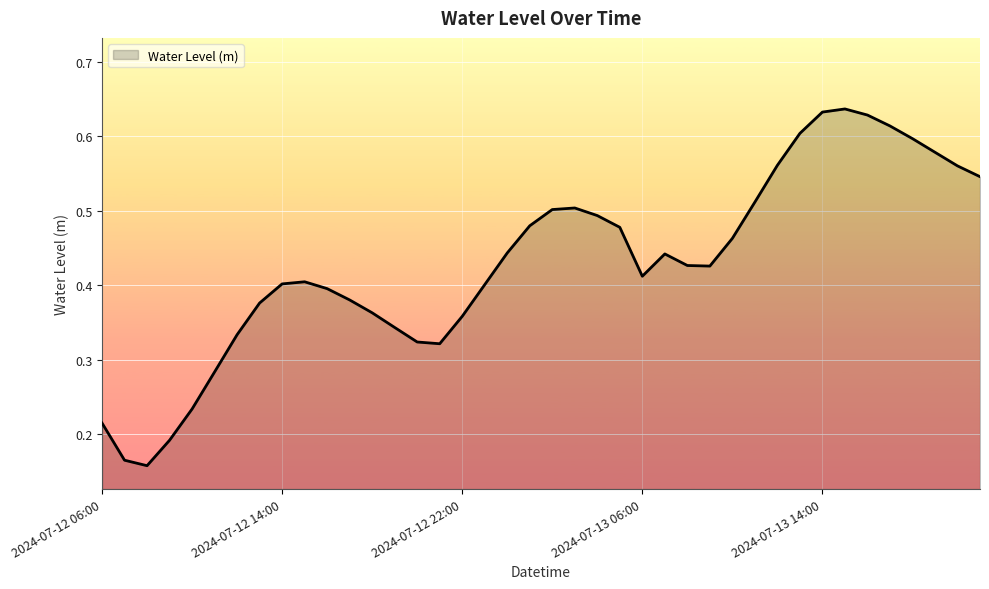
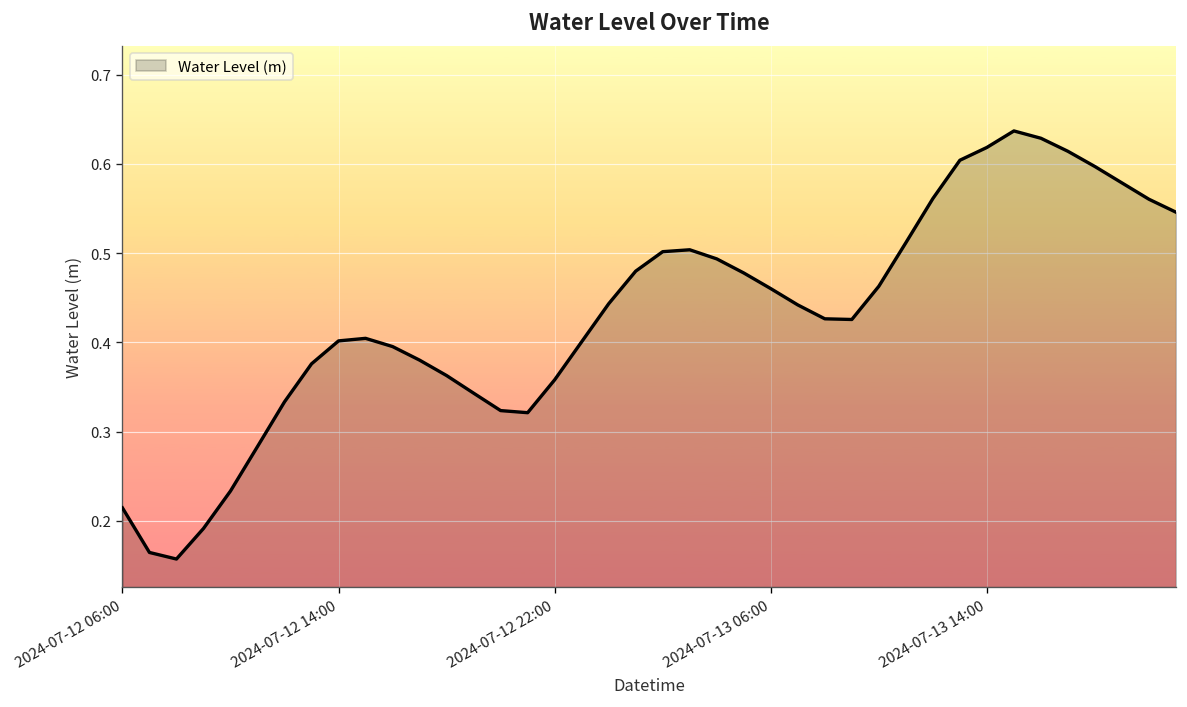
2024-07-13 06:00: 0.41 -> 0.46
2024-07-13 14:00: 0.63 -> 0.62
